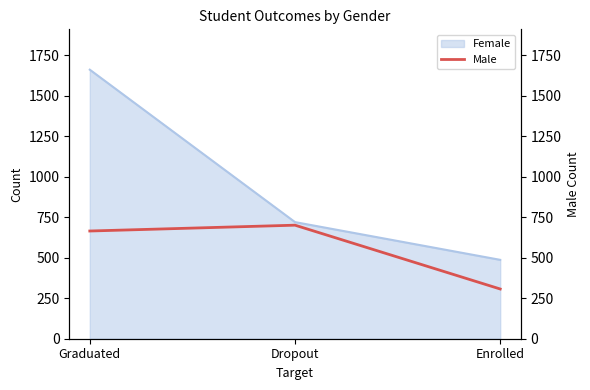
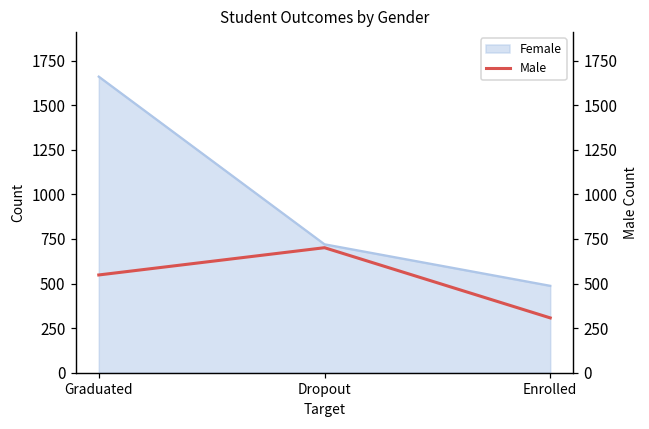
Male, Graduated: 670 -> 550
